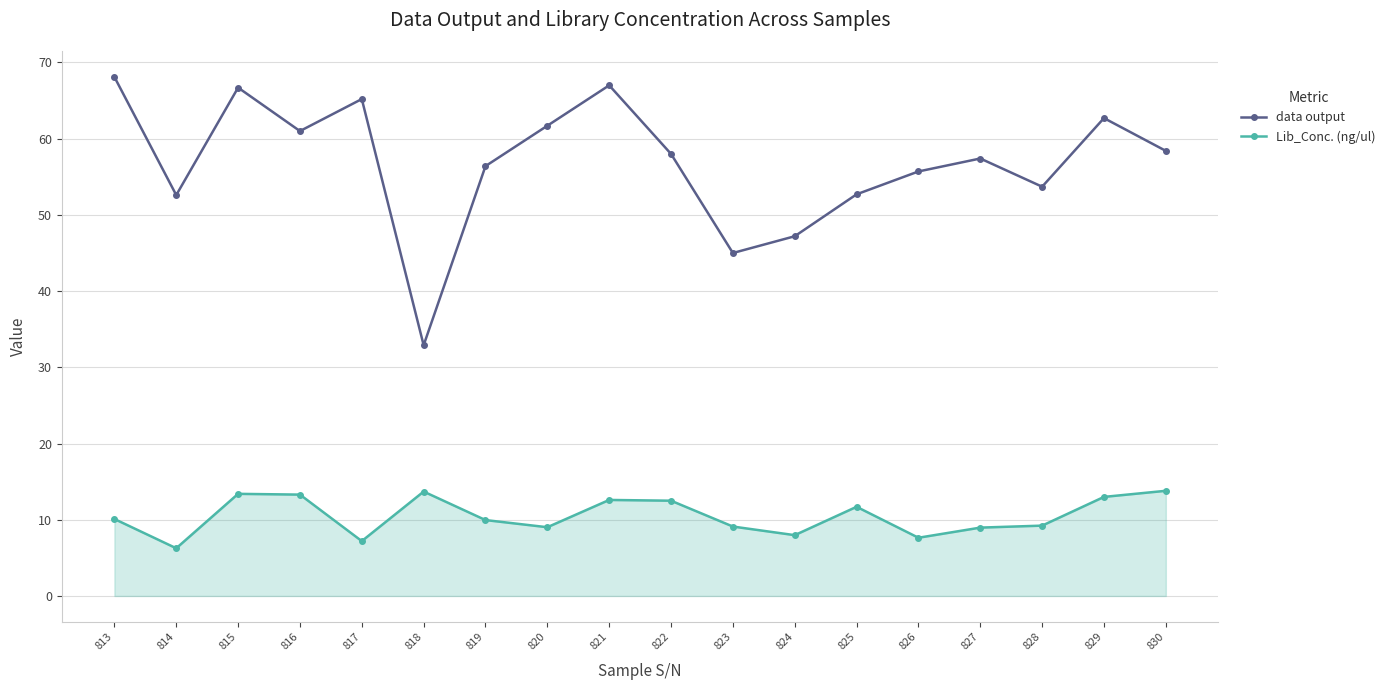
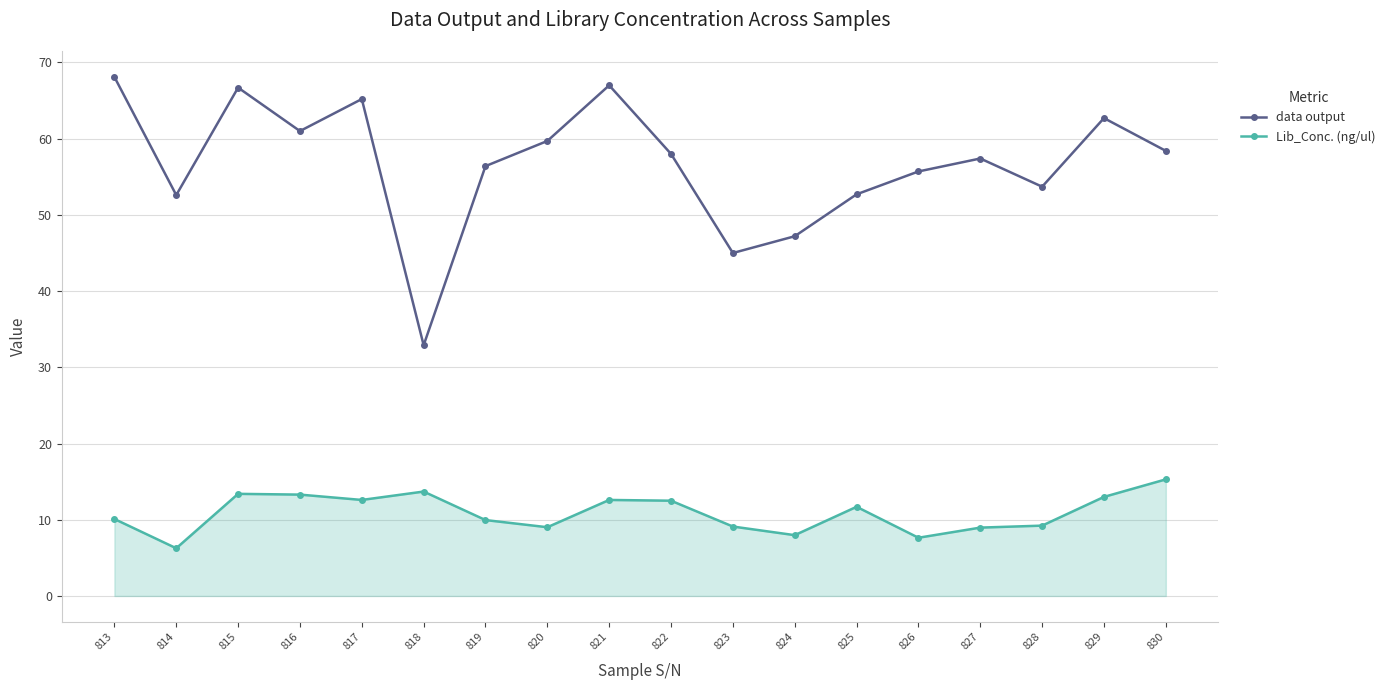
Lib_Conc. (ng/ul), 817: 7 -> 13
data output, 820: 62 -> 60
Lib_Conc. (ng/ul), 830: 14 -> 15
